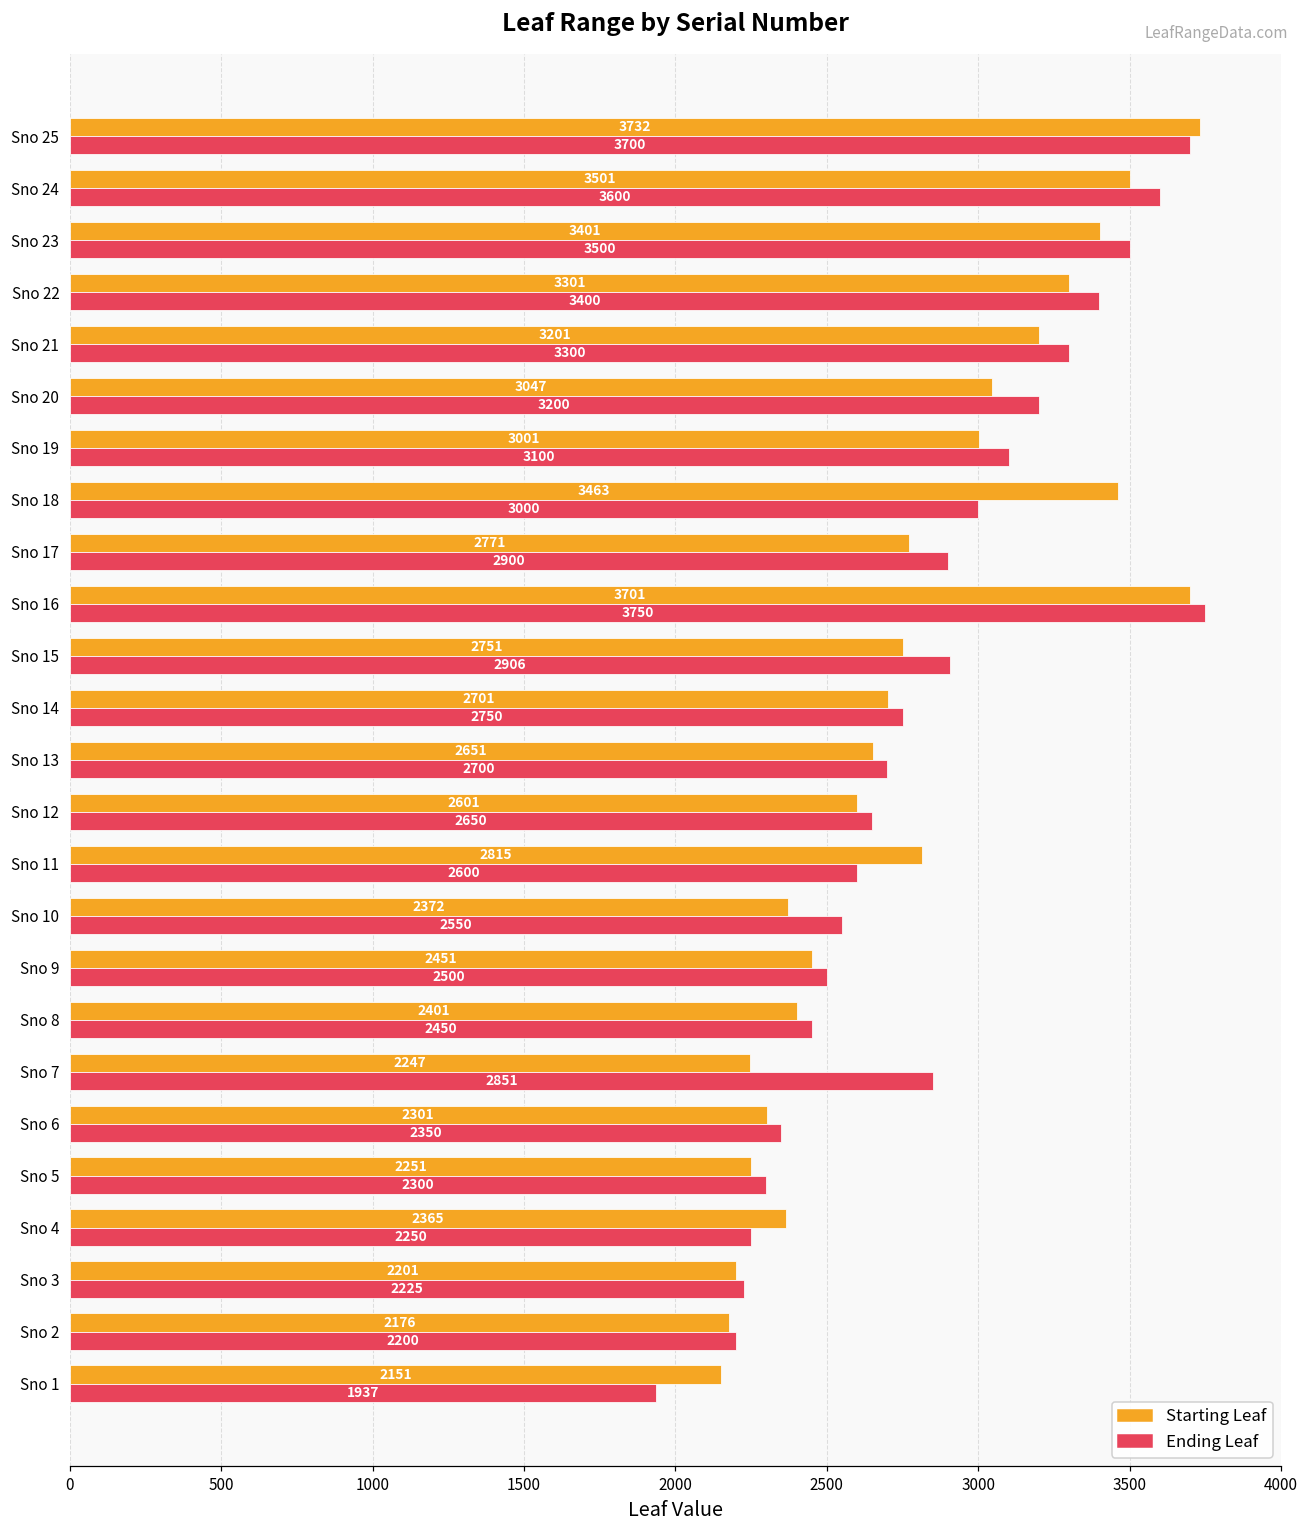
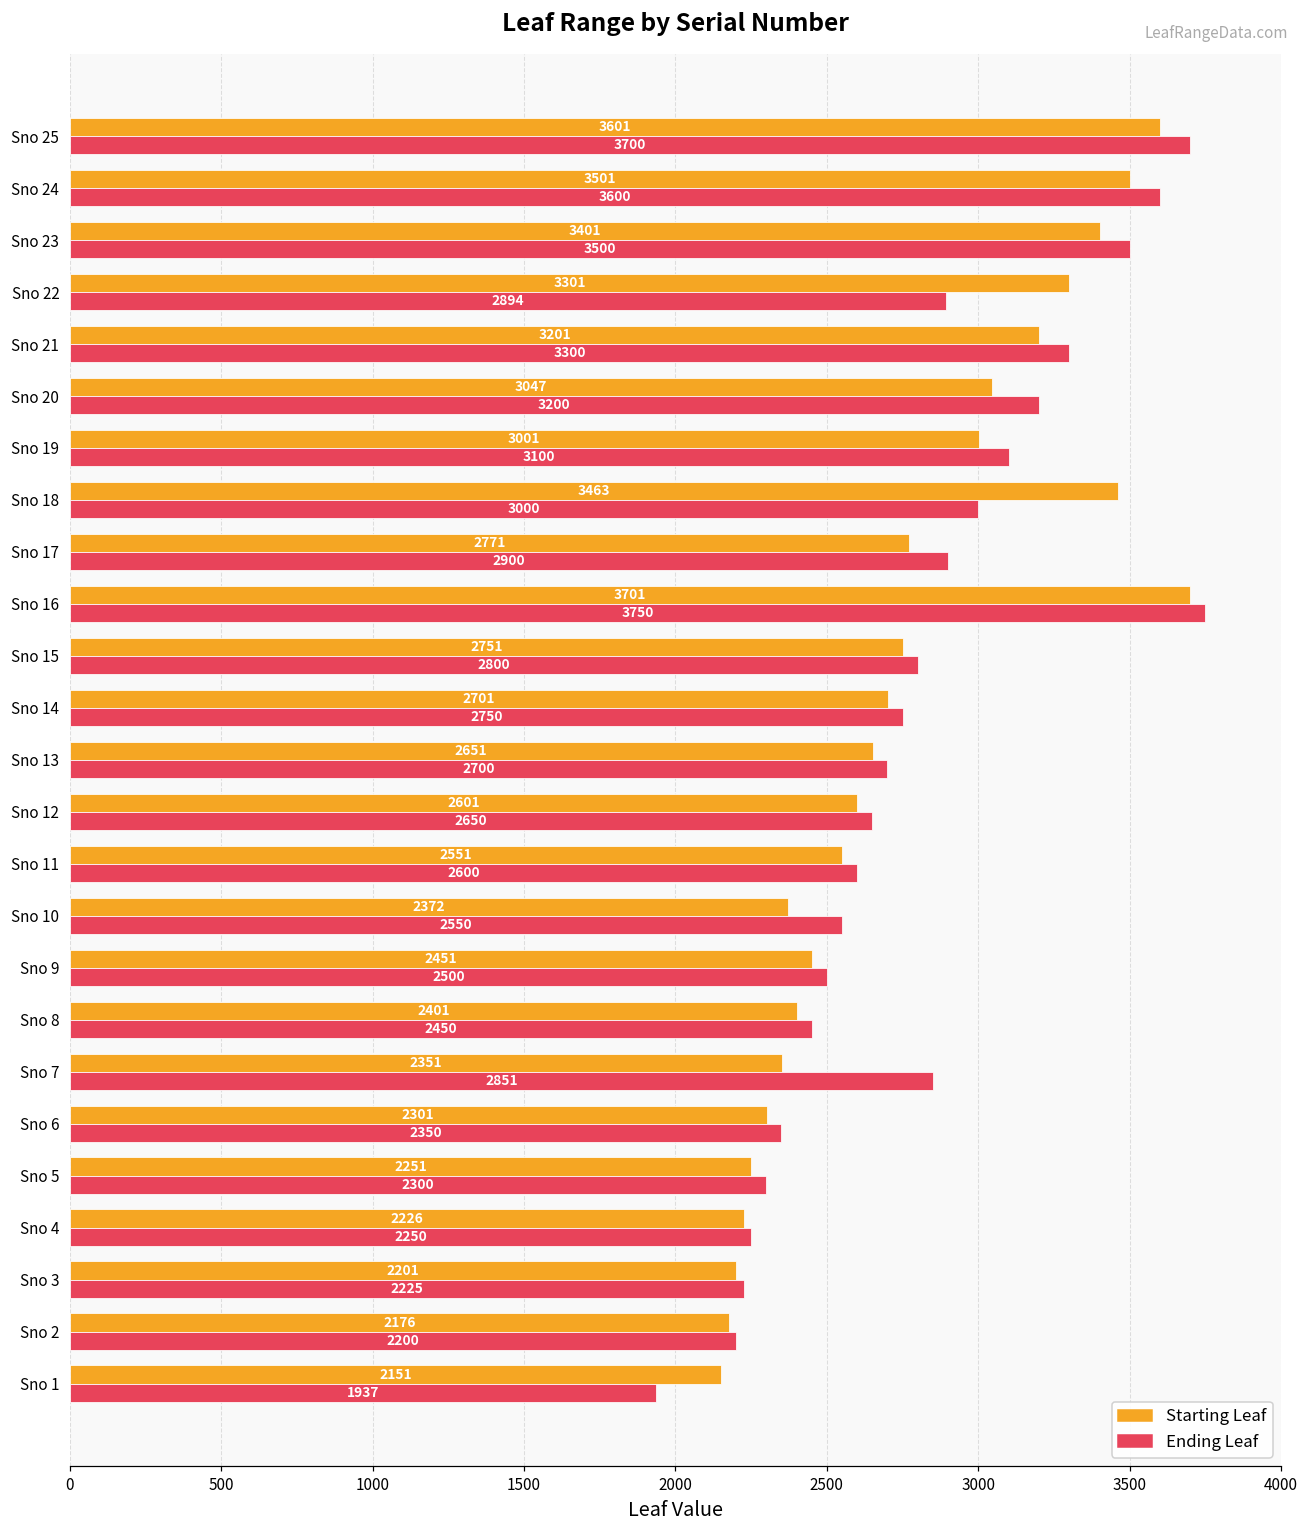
Starting Leaf, Sno 25: 3732 -> 3601
Ending Leaf, Sno 22: 3400 -> 2894
Ending Leaf, Sno 15: 2906 -> 2800
Starting Leaf, Sno 11: 2815 -> 2551
Starting Leaf, Sno 7: 2247 -> 2351
Starting Leaf, Sno 4: 2365 -> 2226
